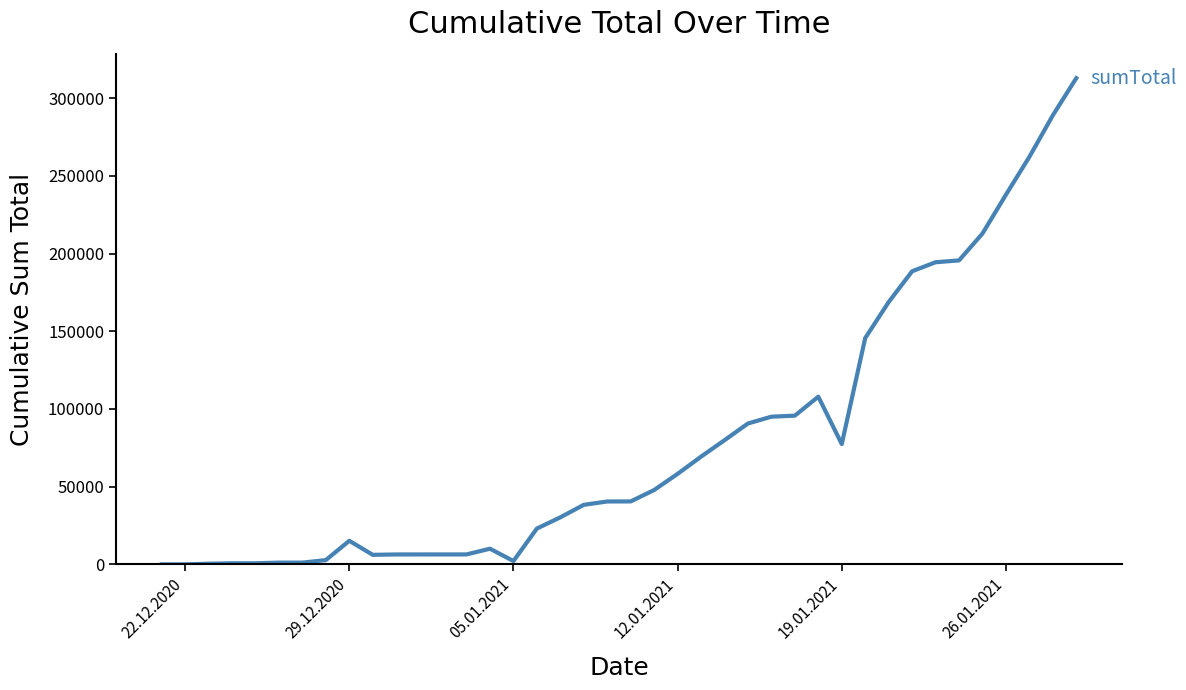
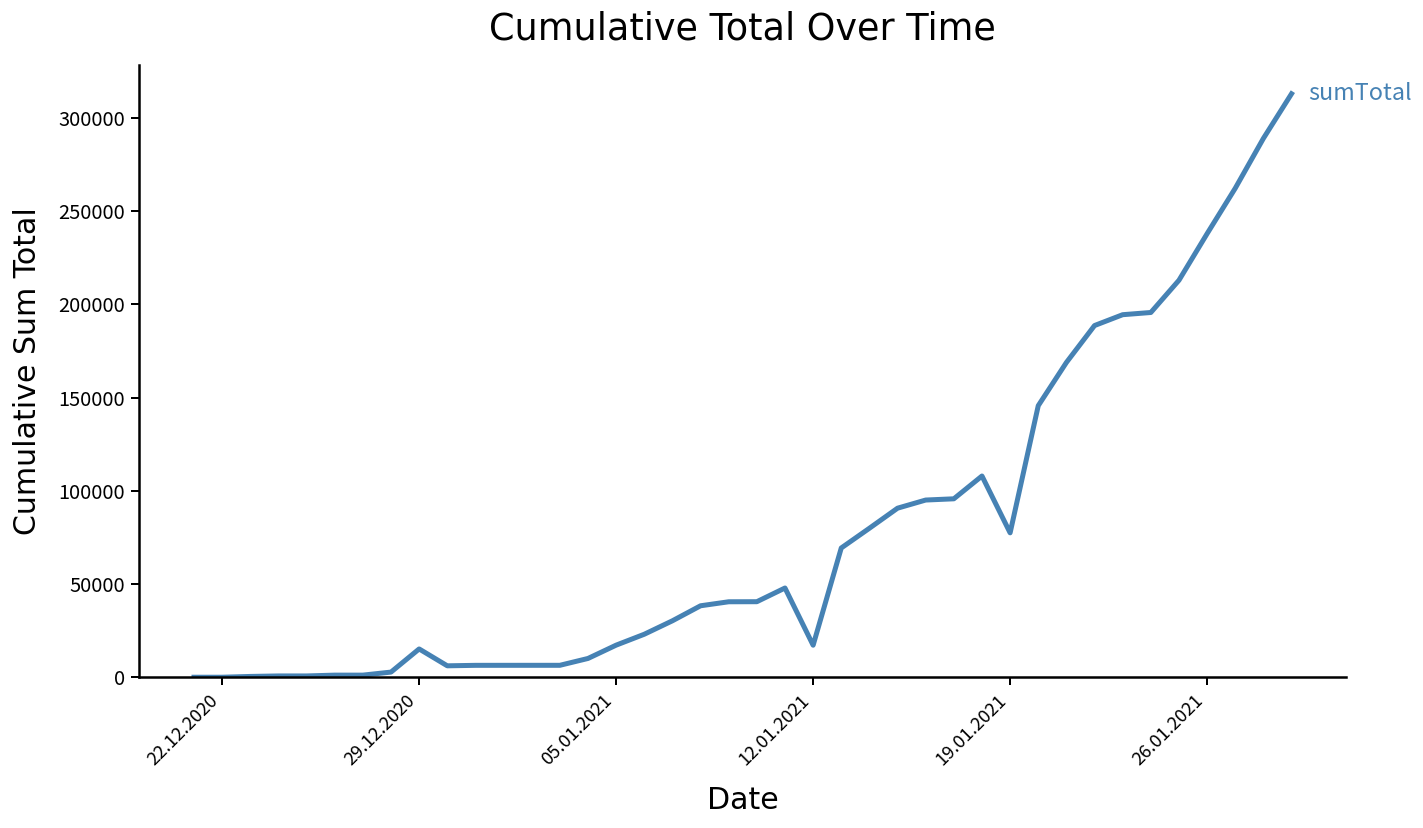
05.01.2021: 2000 -> 17000
12.01.2021: 58000 -> 17000
